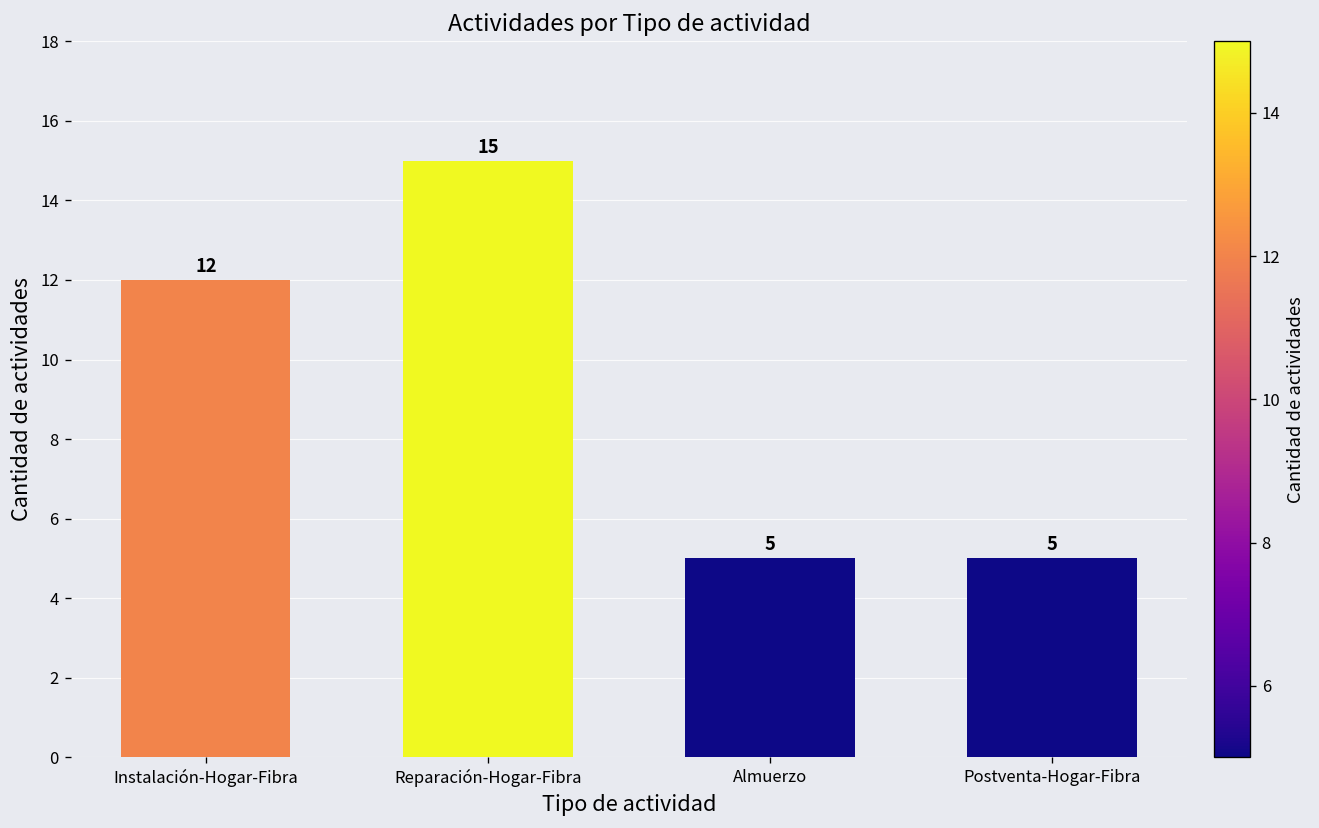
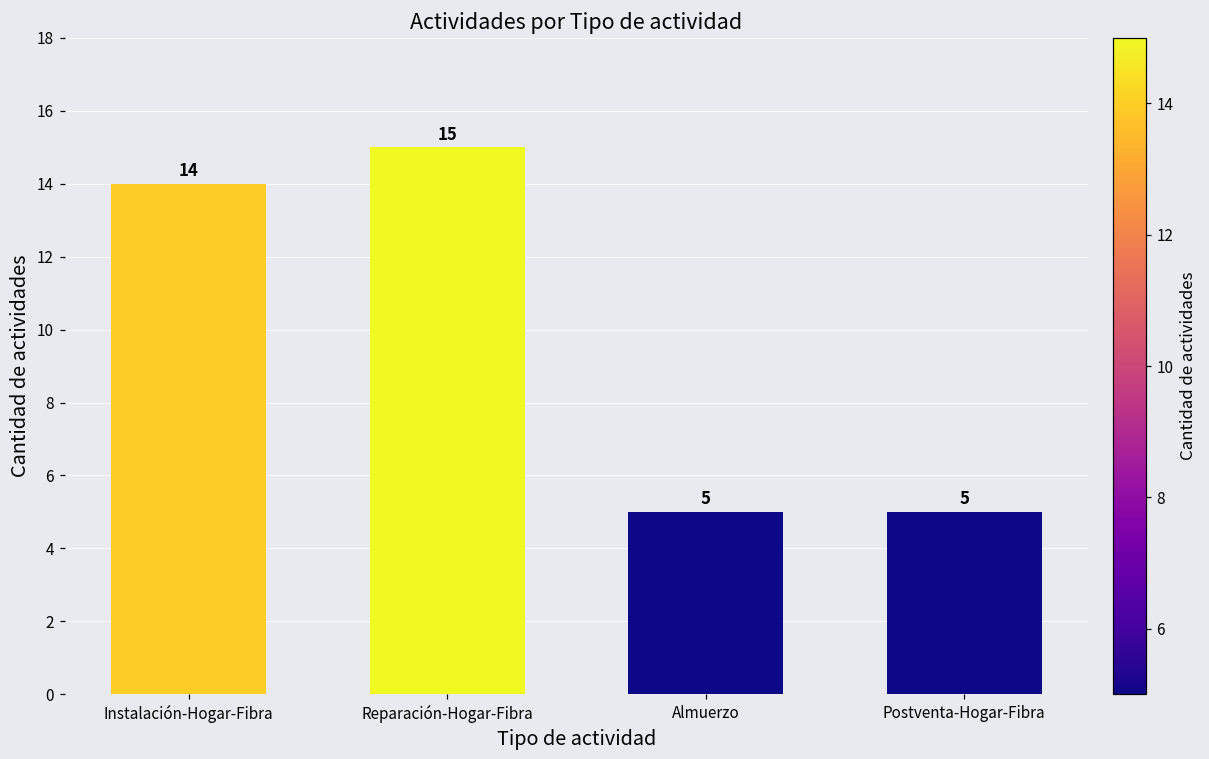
Instalación-Hogar-Fibra: 12 -> 14
